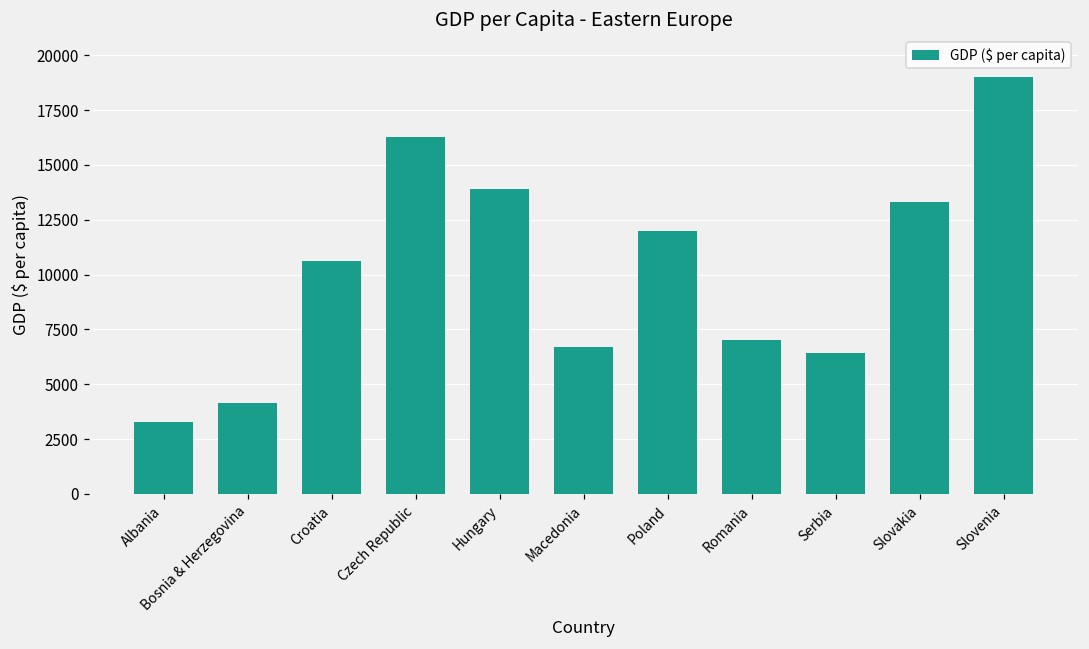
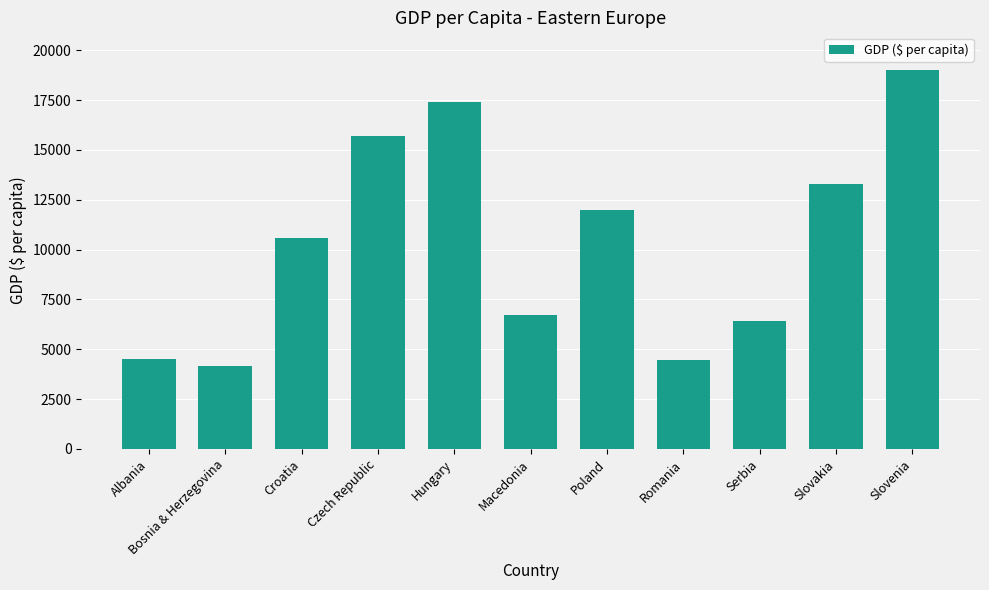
Albania: 3300 -> 4500
Czech Republic: 16300 -> 15700
Hungary: 13900 -> 17400
Romania: 7000 -> 4400
